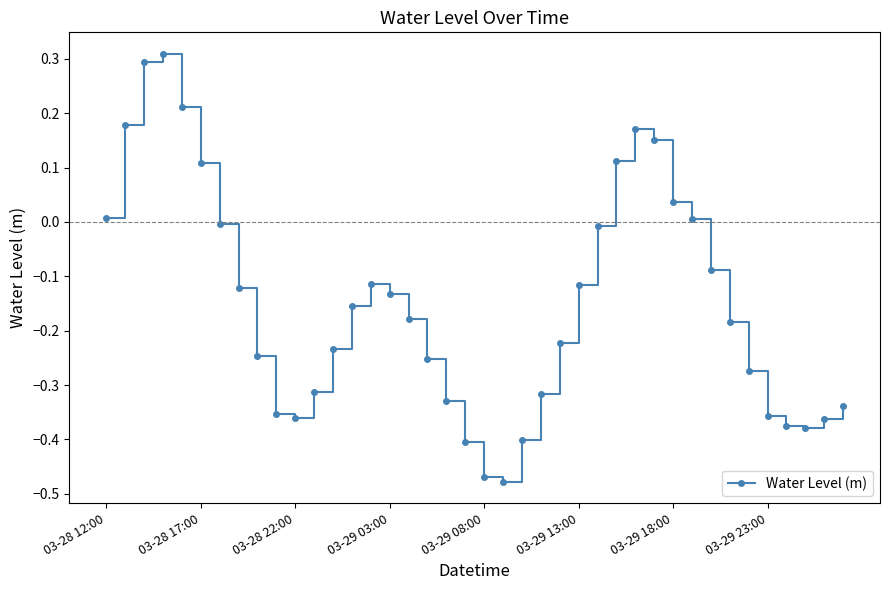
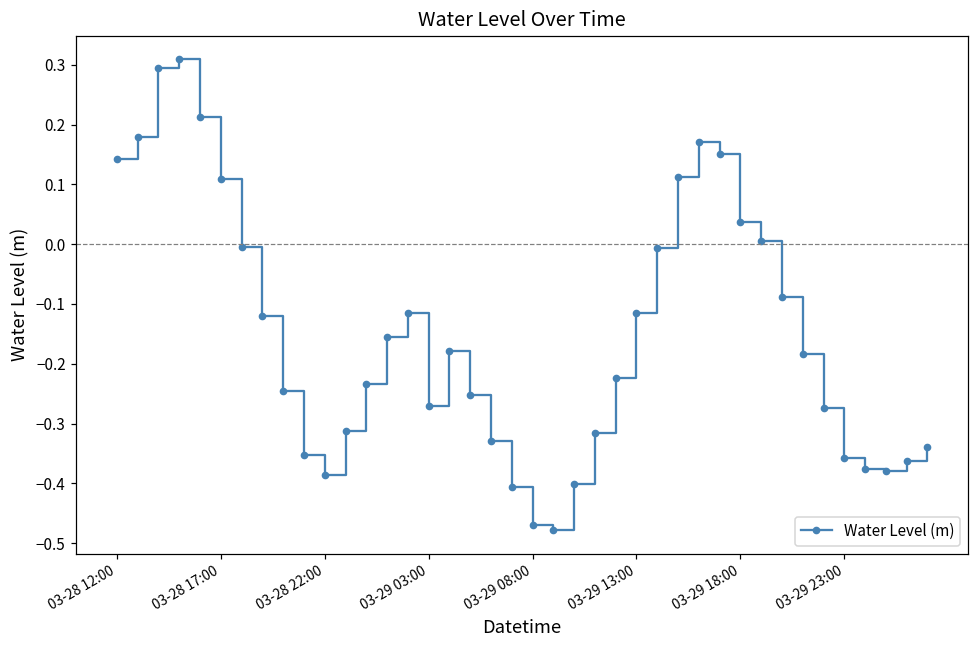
03-28 12:00: 0.01 -> 0.14
03-28 22:00: -0.36 -> -0.39
03-29 03:00: -0.13 -> -0.27
